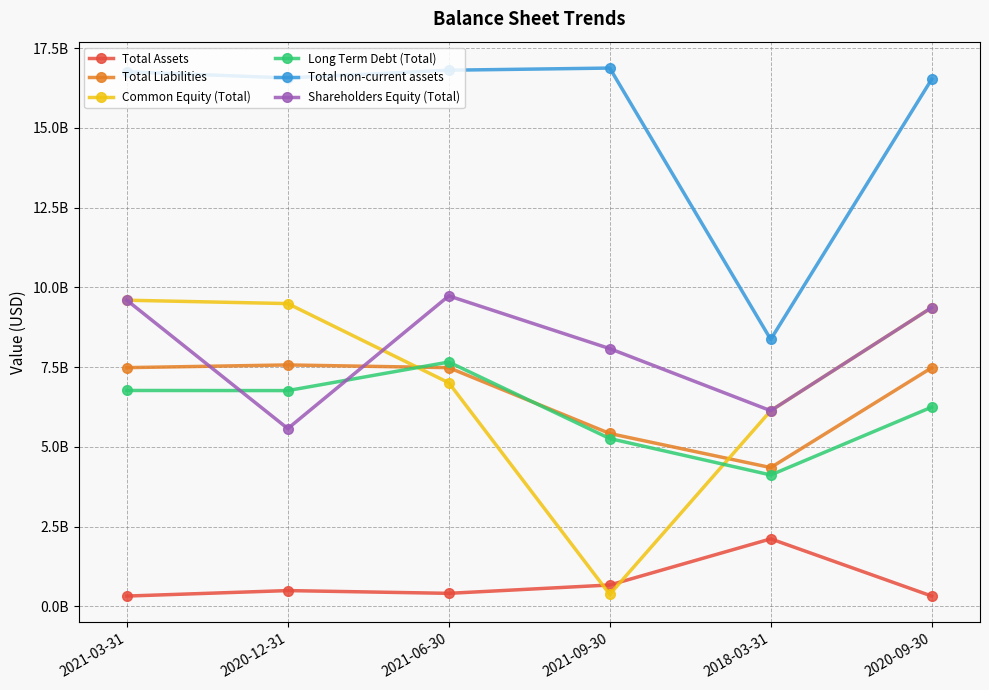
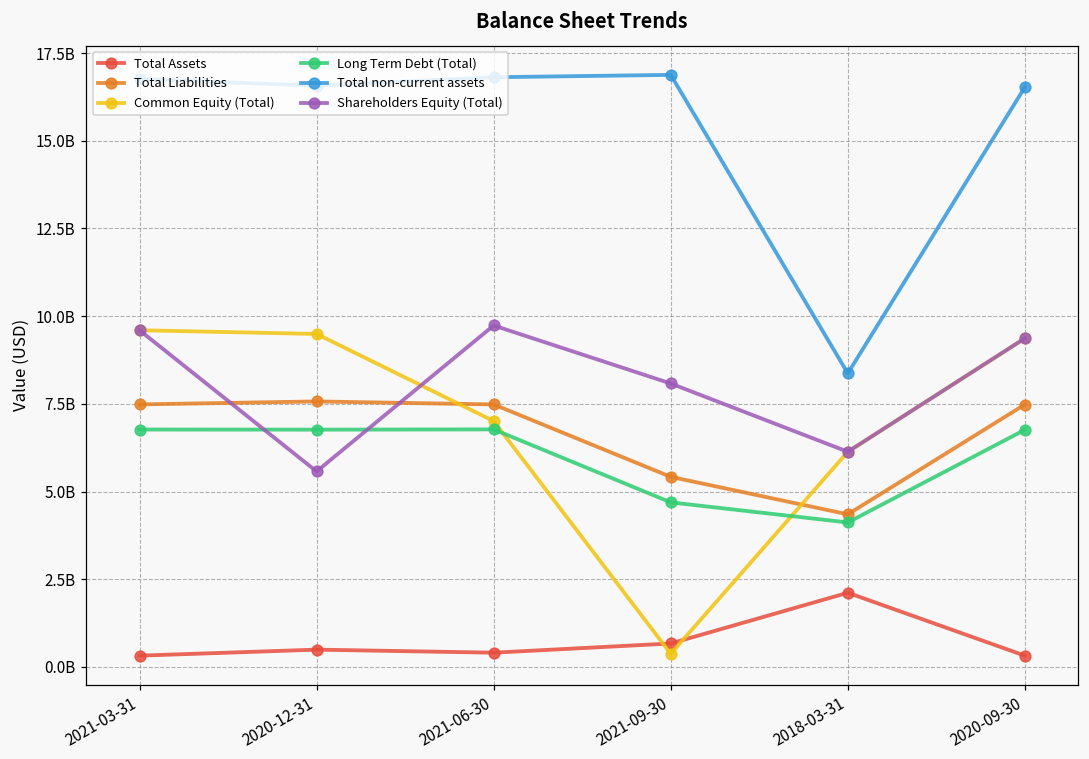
Long Term Debt (Total), 2021-06-30: 7700000000 -> 6800000000
Long Term Debt (Total), 2021-09-30: 5300000000 -> 4700000000
Long Term Debt (Total), 2020-09-30: 6200000000 -> 6800000000
